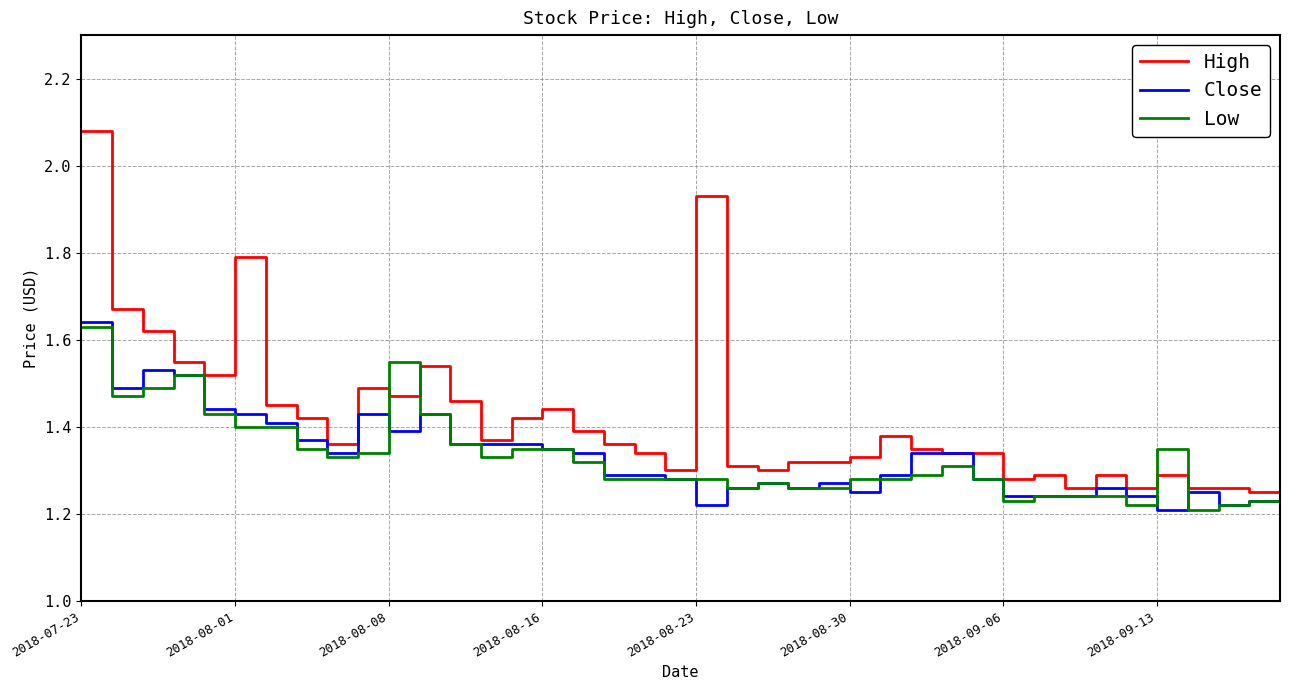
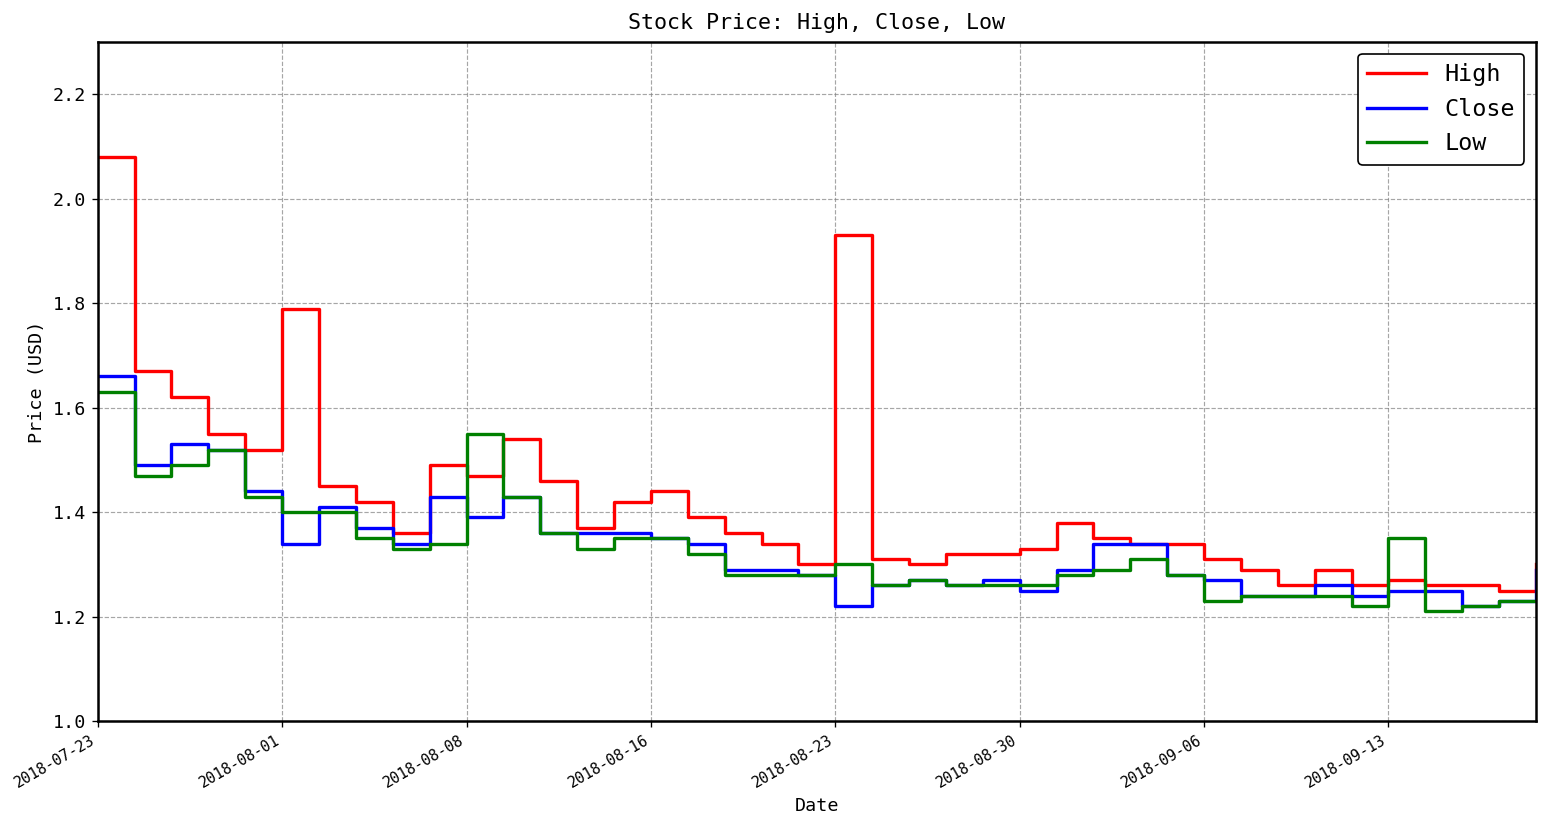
Close, 2018-07-23: 1.64 -> 1.66
Close, 2018-08-01: 1.43 -> 1.34
Low, 2018-08-23: 1.28 -> 1.30
Low, 2018-08-30: 1.28 -> 1.26
High, 2018-09-06: 1.28 -> 1.31
Close, 2018-09-06: 1.24 -> 1.27
High, 2018-09-13: 1.29 -> 1.27
Close, 2018-09-13: 1.21 -> 1.25
